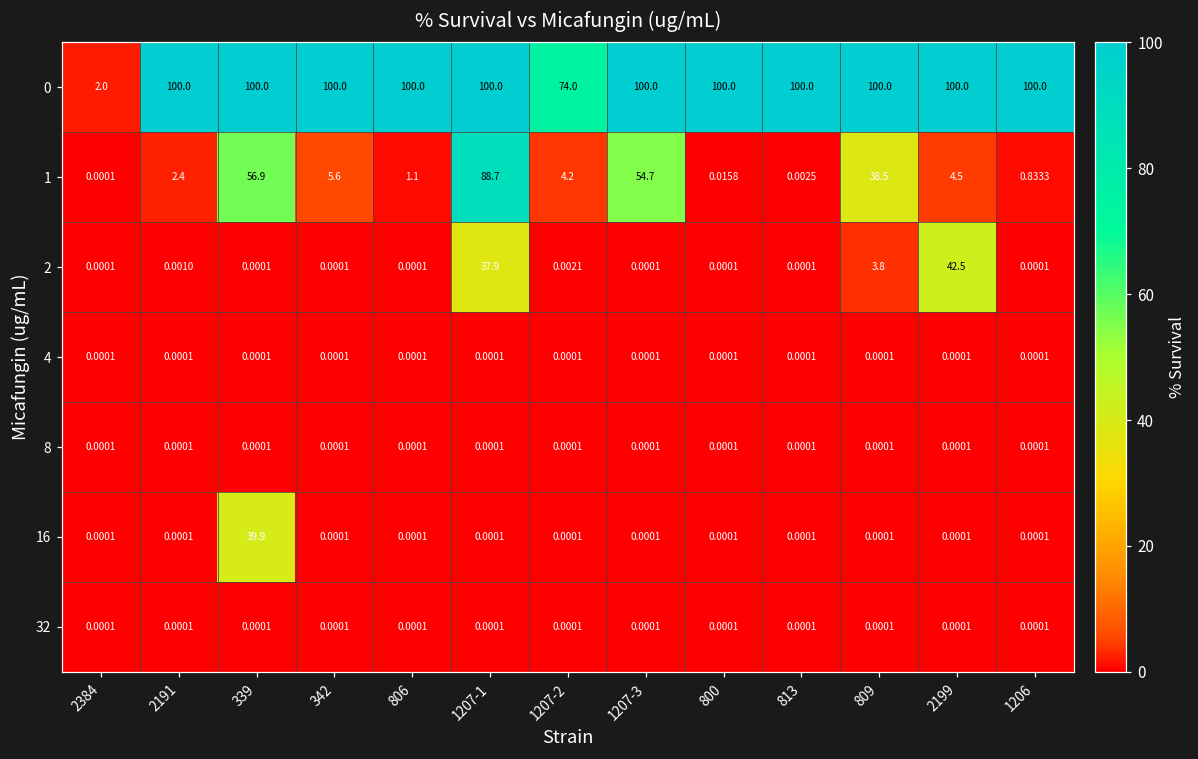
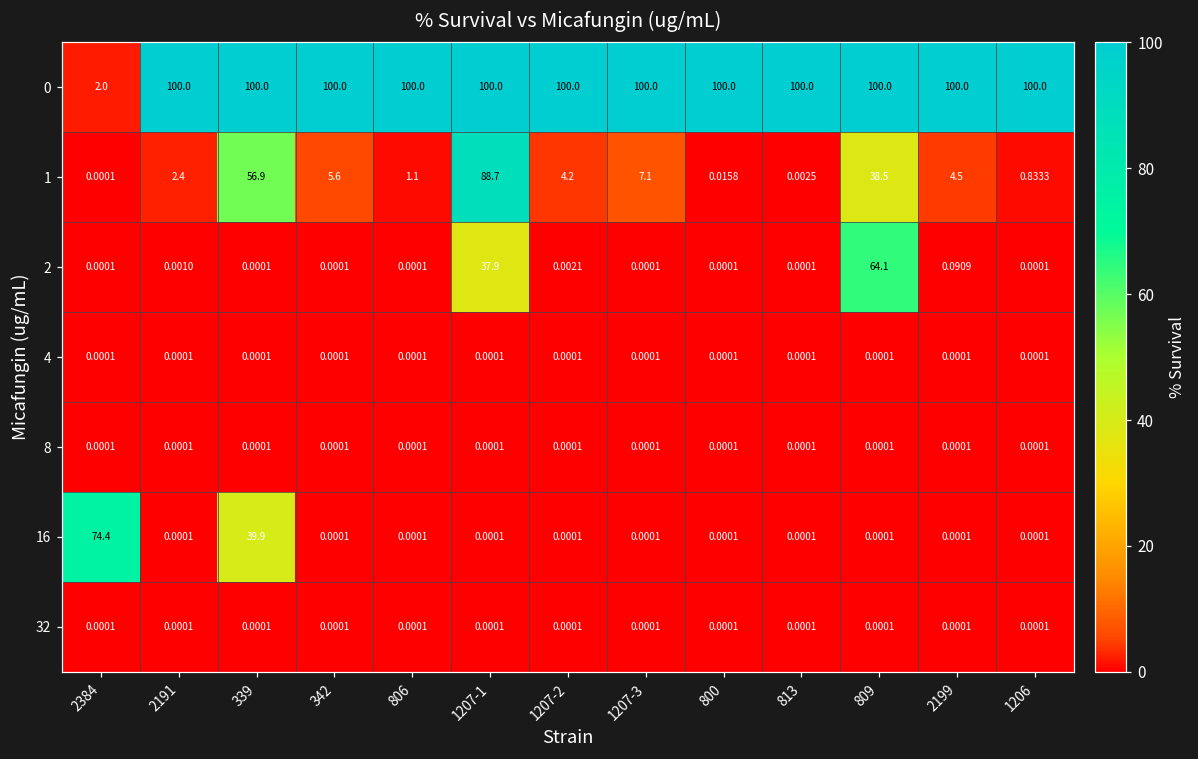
0, 1207-2: 74.0 -> 100.0
1, 1207-3: 54.7 -> 7.1
2, 809: 3.8 -> 64.1
2, 2199: 42.5 -> 0.0909
16, 2384: 0.0001 -> 74.4
